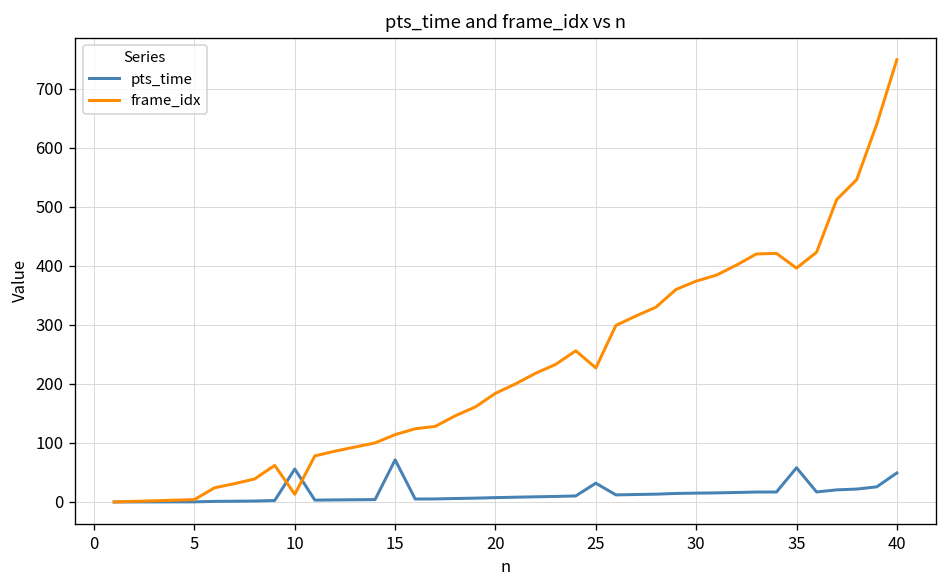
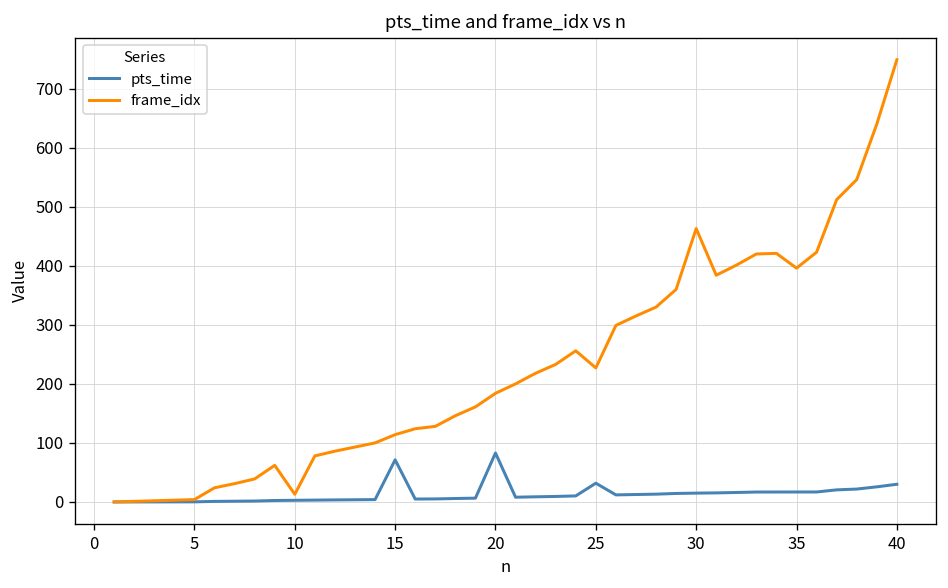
pts_time, 10: 60 -> 0
pts_time, 20: 10 -> 80
frame_idx, 30: 370 -> 460
pts_time, 35: 60 -> 20
pts_time, 40: 50 -> 30
